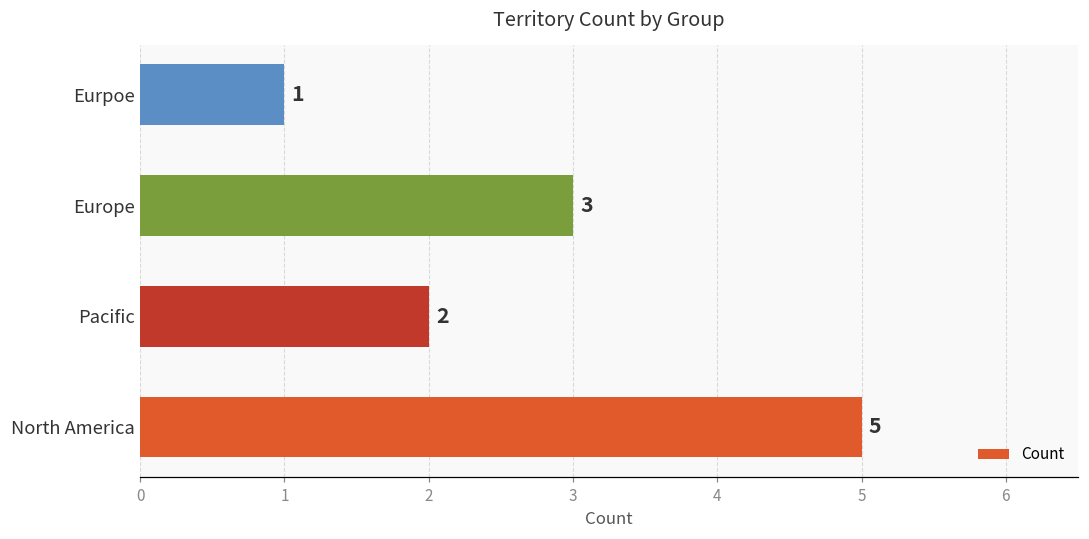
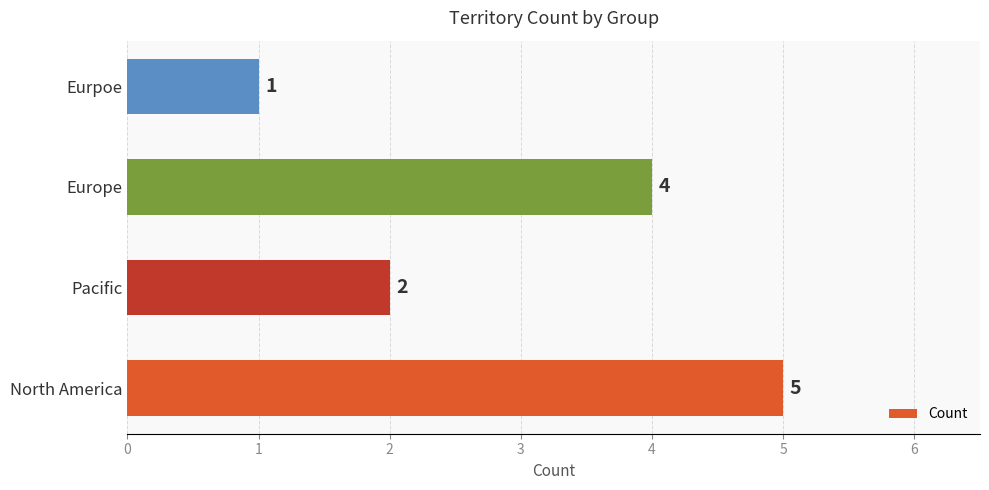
Europe: 3 -> 4
